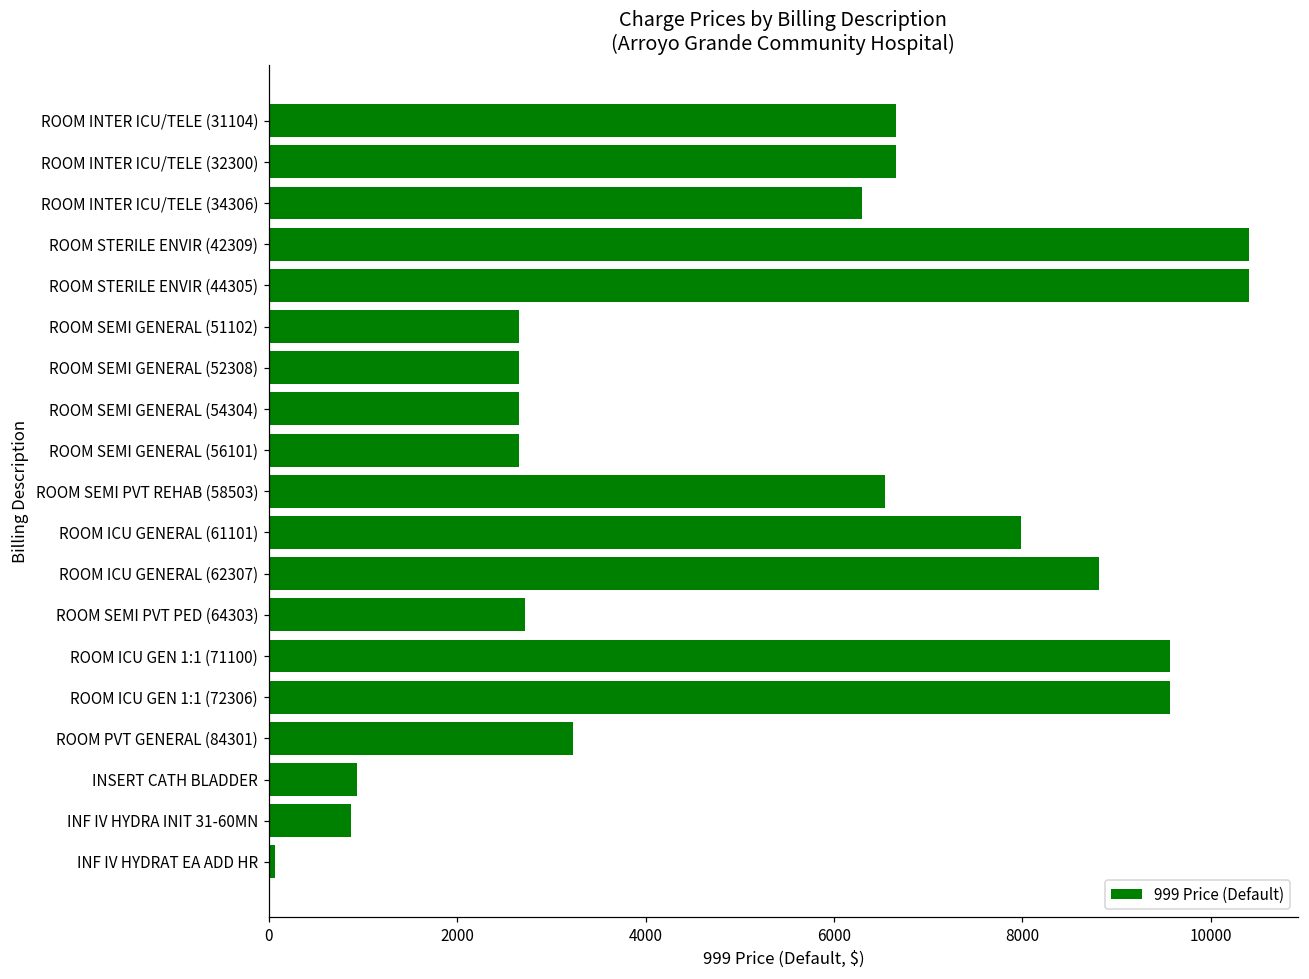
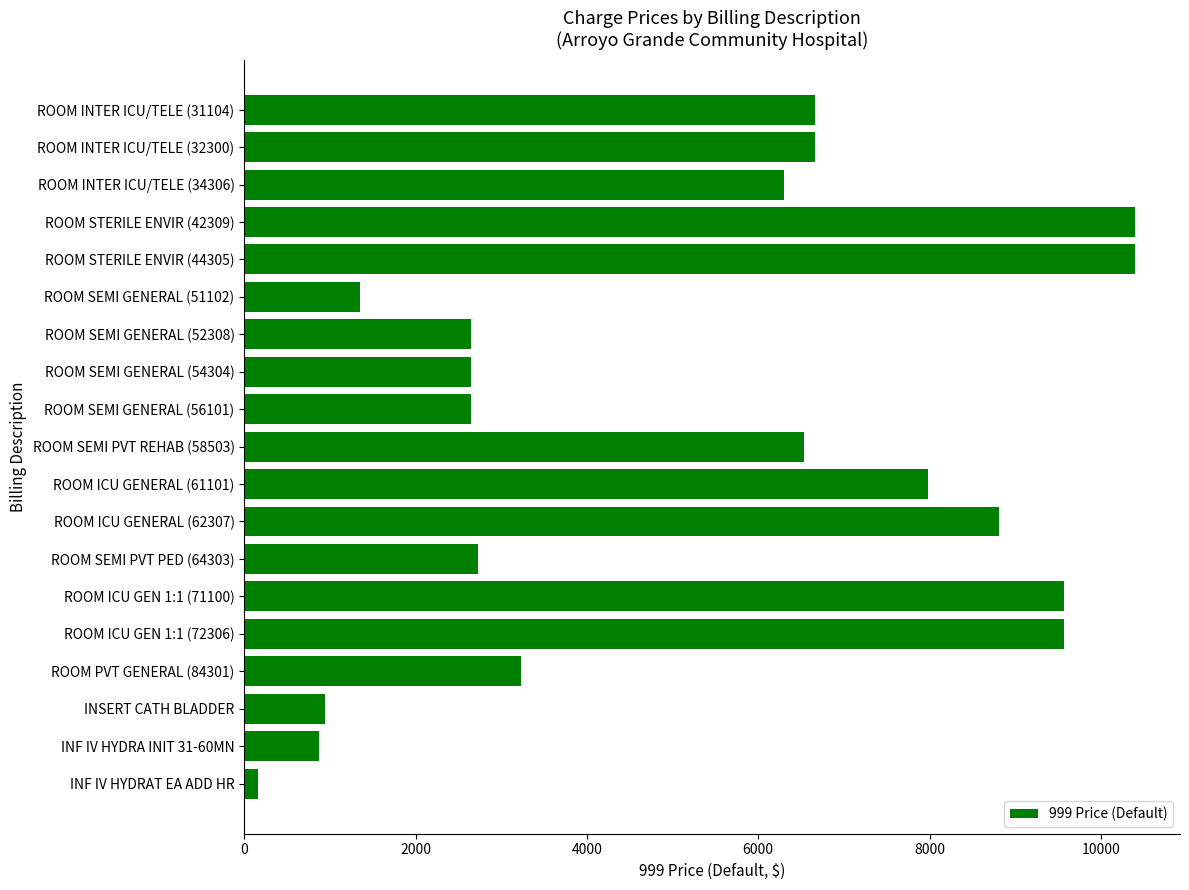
ROOM SEMI GENERAL (51102): 2700 -> 1300
INF IV HYDRAT EA ADD HR: 100 -> 200
